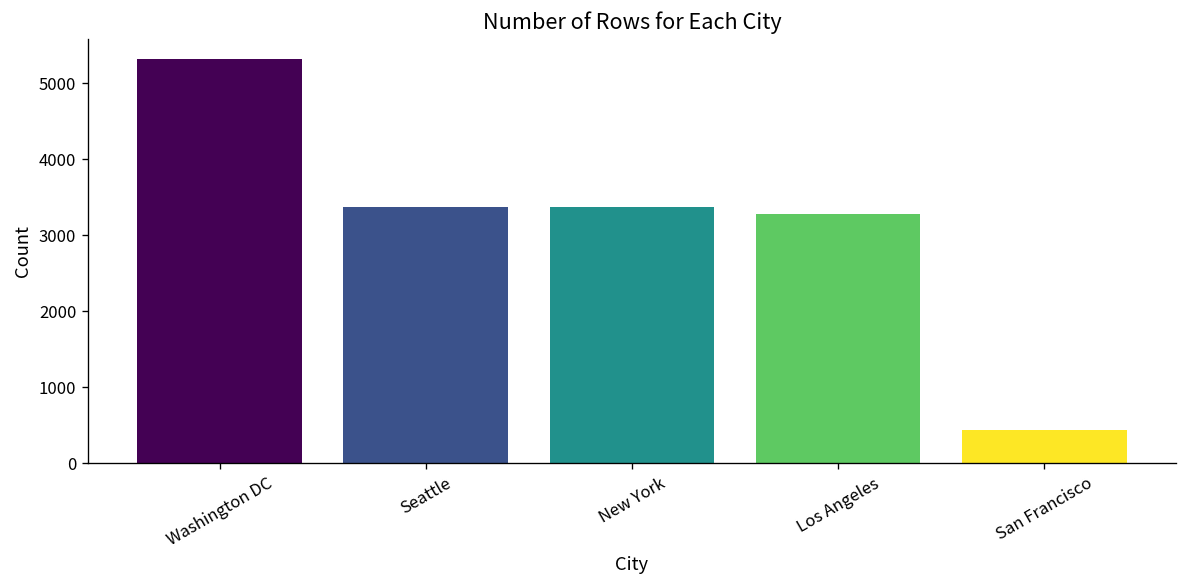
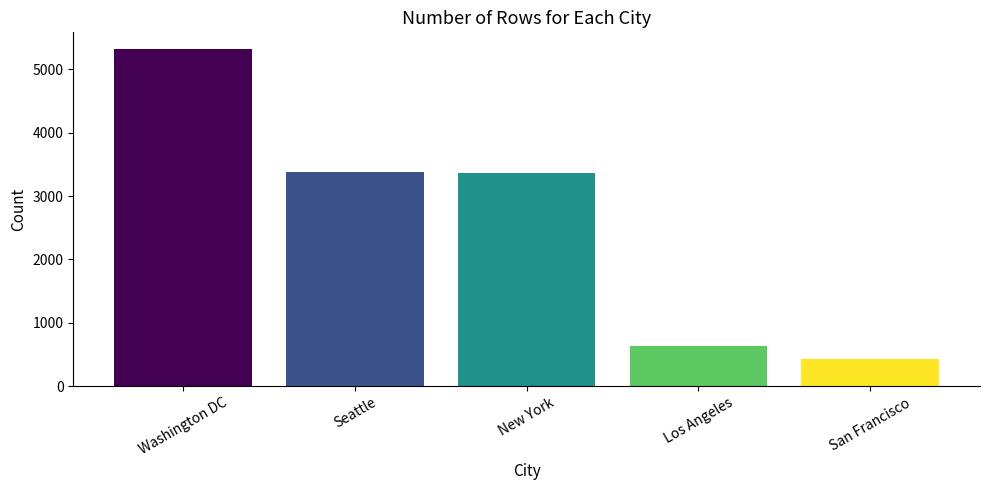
Los Angeles: 3300 -> 600
